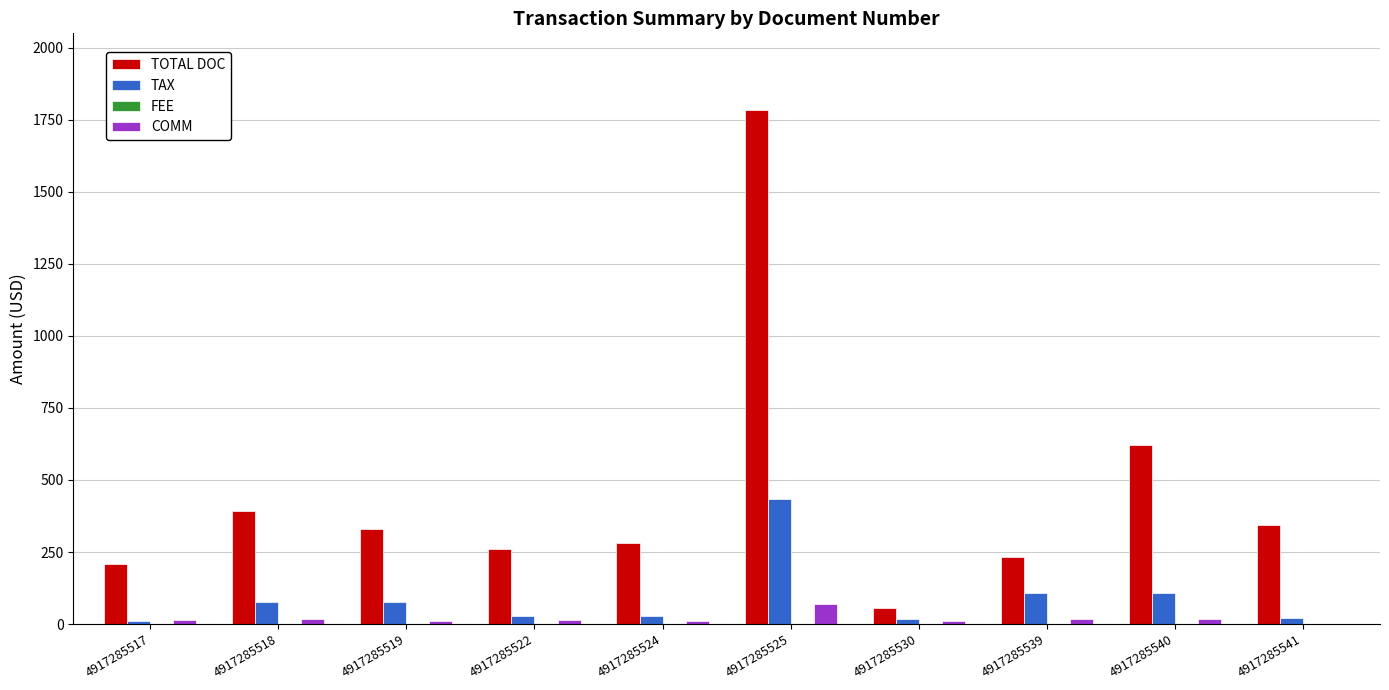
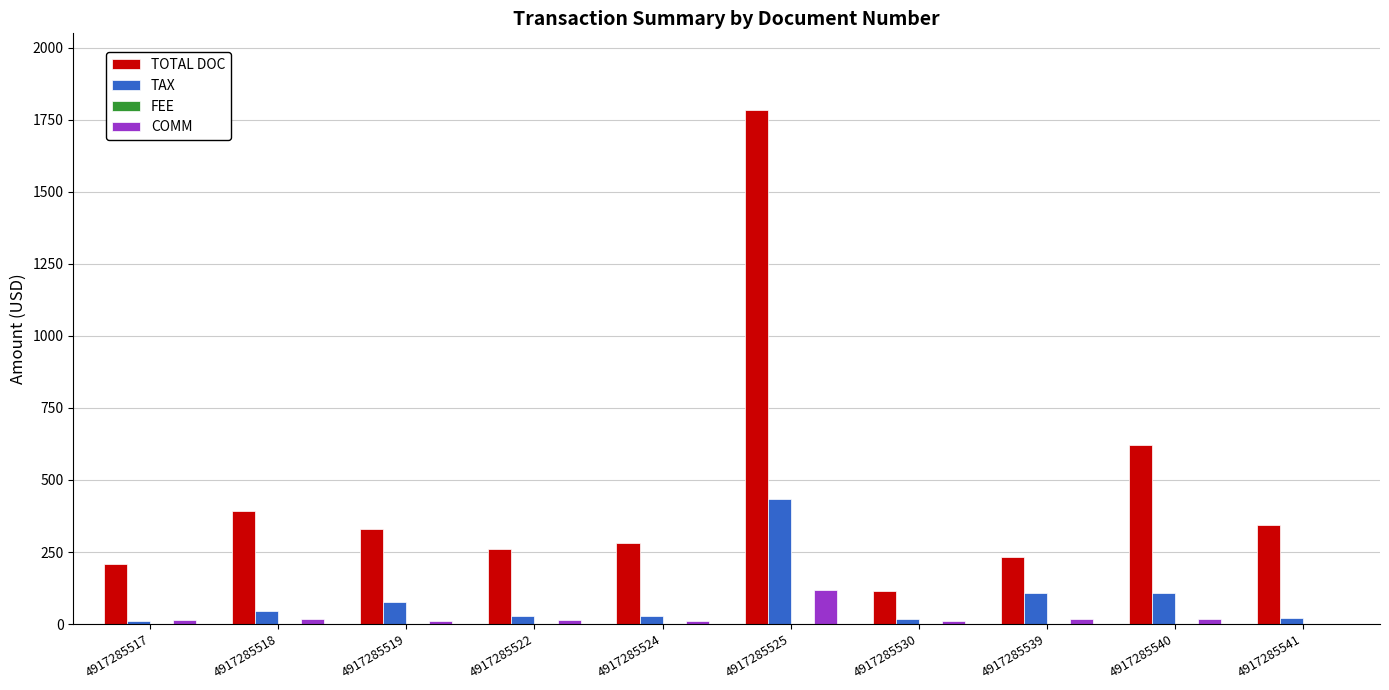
TAX, 4917285518: 80 -> 40
COMM, 4917285525: 70 -> 120
TOTAL DOC, 4917285530: 60 -> 110
